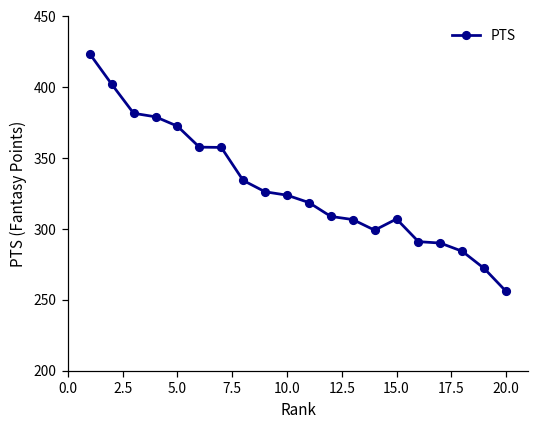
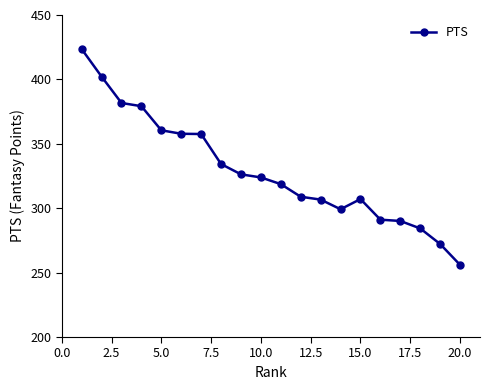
5.0: 373 -> 361
